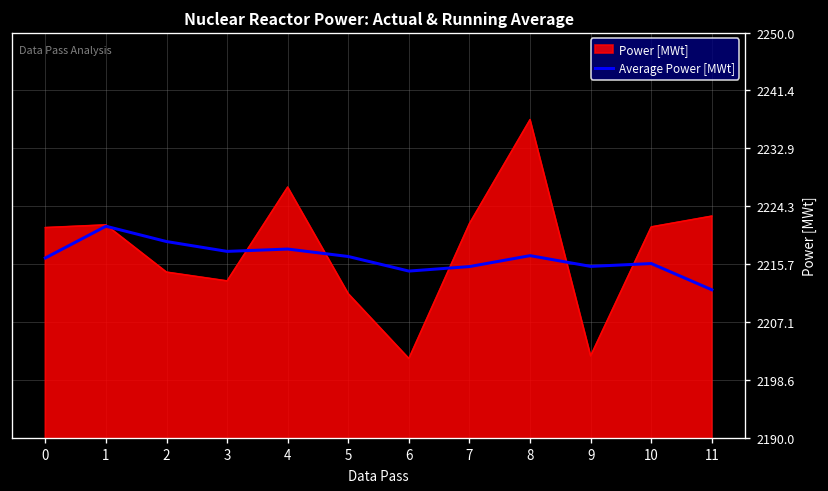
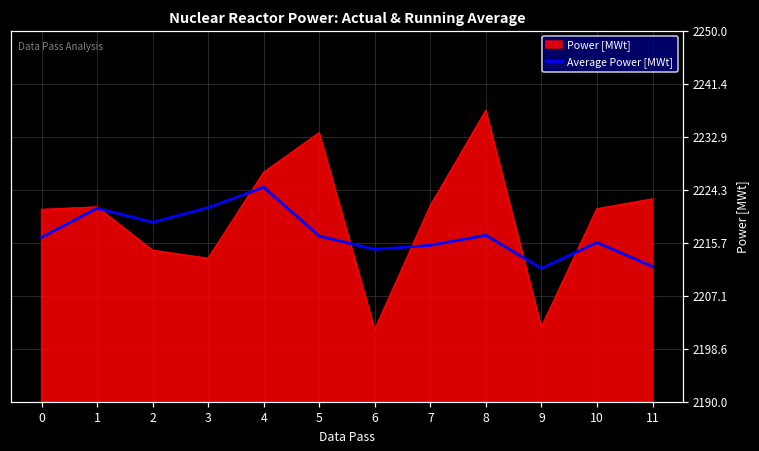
Average Power [MWt], 3: 2218 -> 2221
Average Power [MWt], 4: 2218 -> 2225
Power [MWt], 5: 2211 -> 2234
Average Power [MWt], 9: 2215 -> 2212
